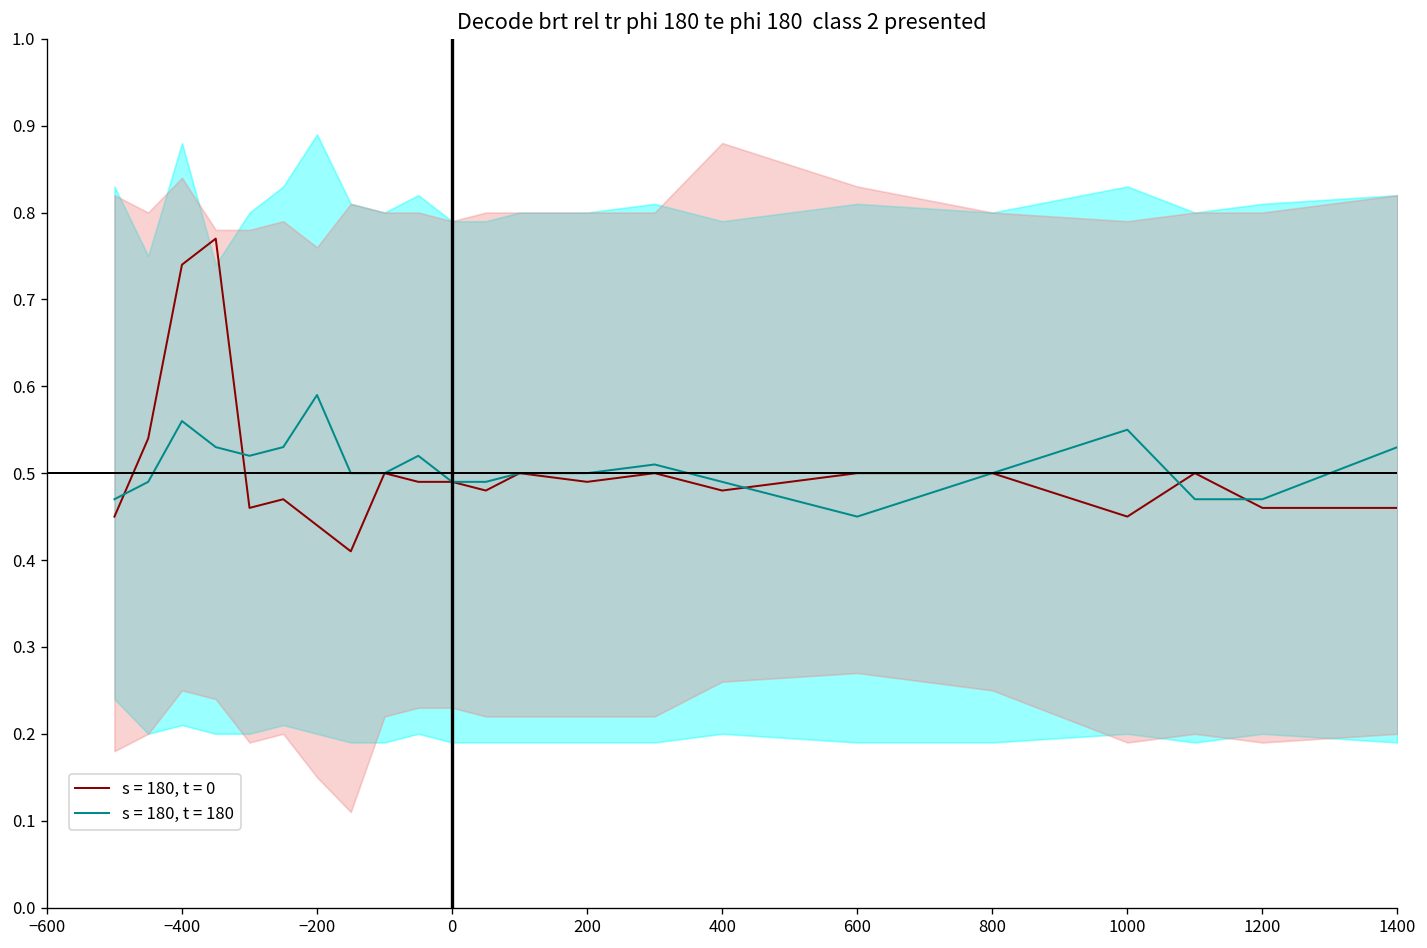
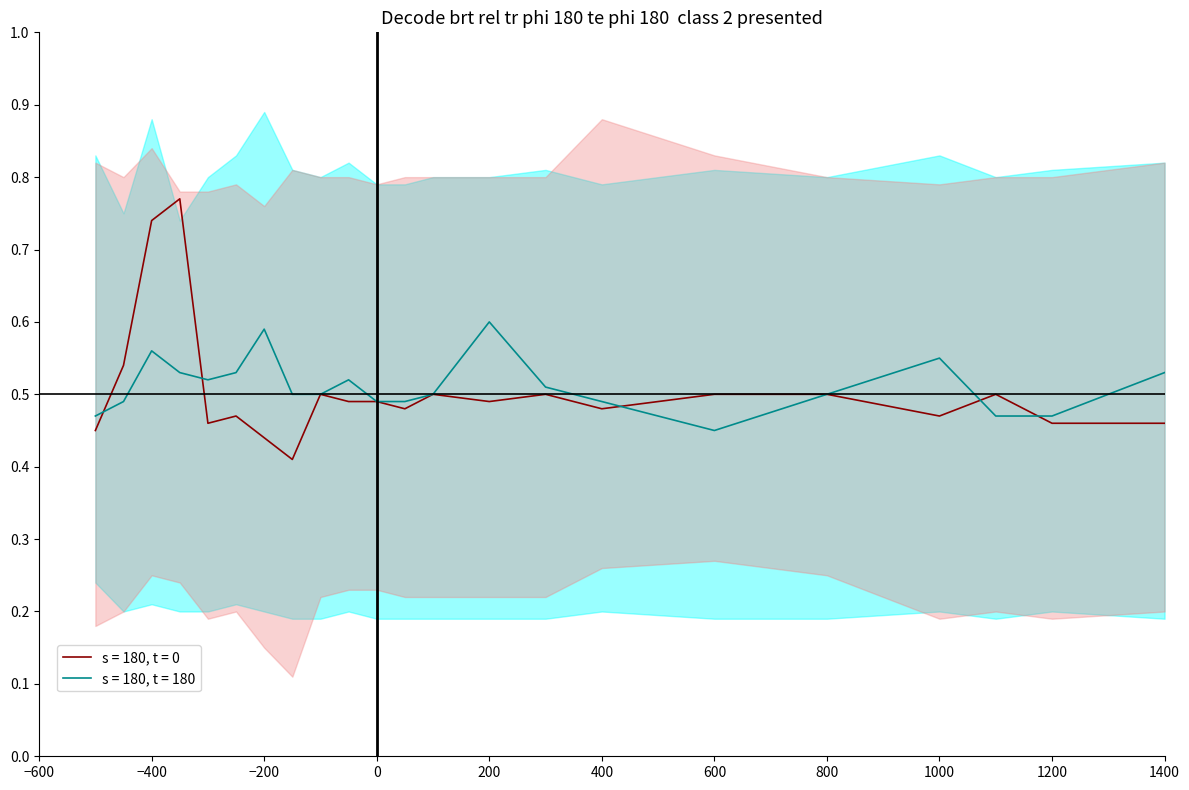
s = 180, t = 180, 200: 0.5 -> 0.6
s = 180, t = 0, 1000: 0.45 -> 0.47
